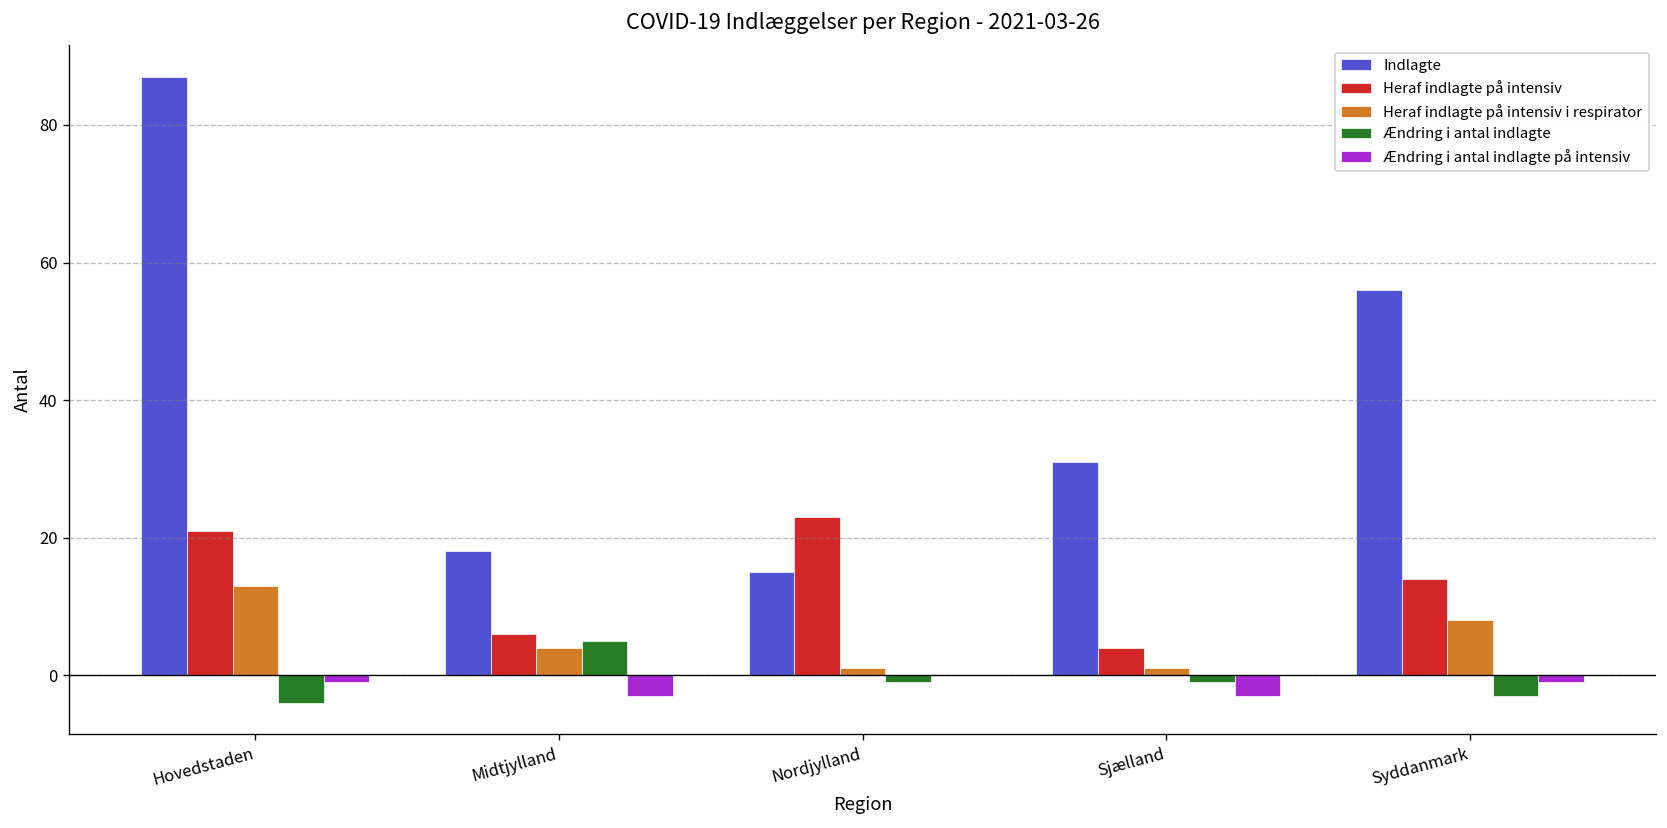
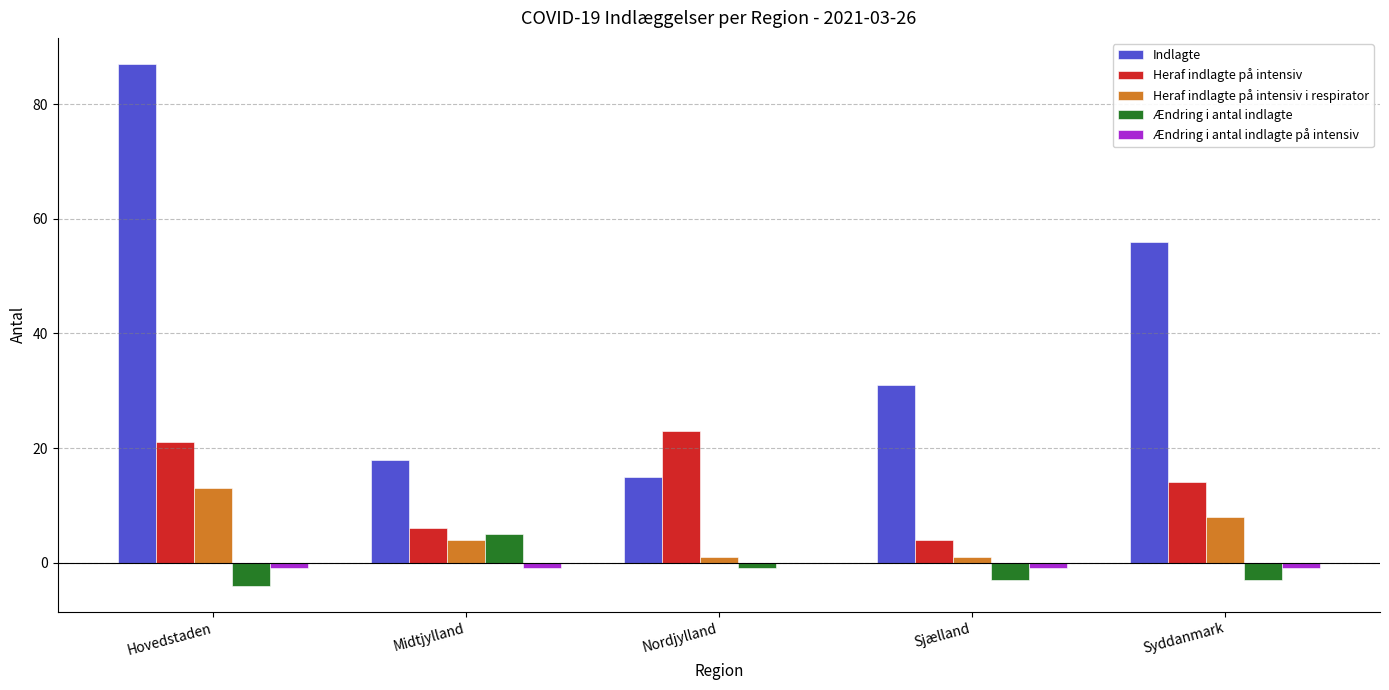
Ændring i antal indlagte på intensiv, Midtjylland: -3 -> -1
Ændring i antal indlagte, Sjælland: -1 -> -3
Ændring i antal indlagte på intensiv, Sjælland: -3 -> -1
